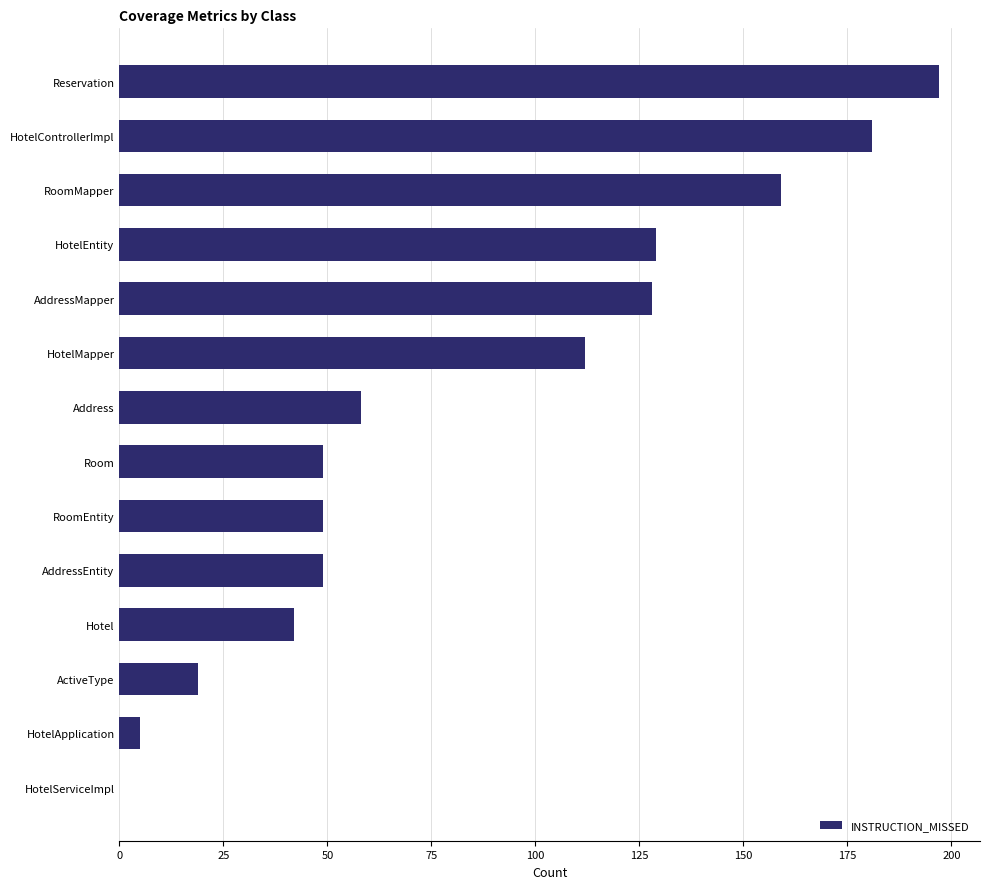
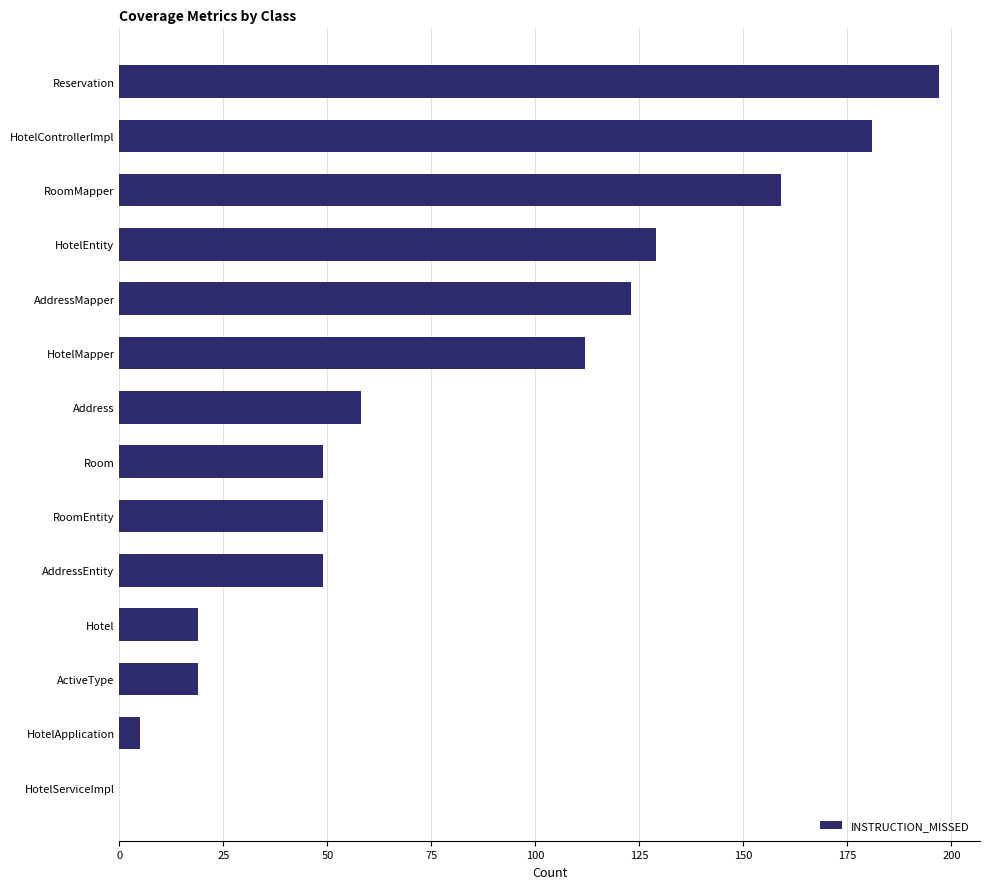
AddressMapper: 128 -> 123
Hotel: 42 -> 19
